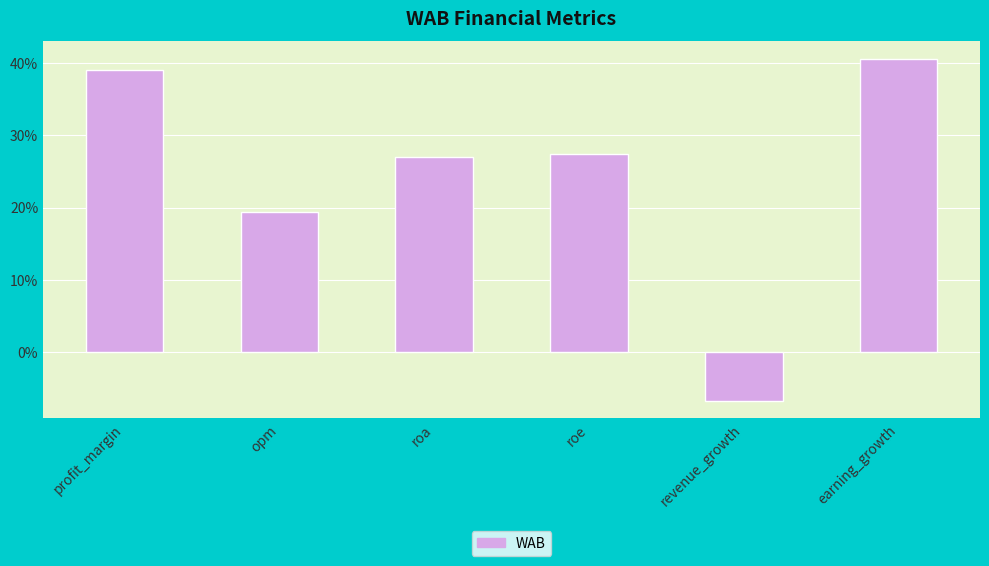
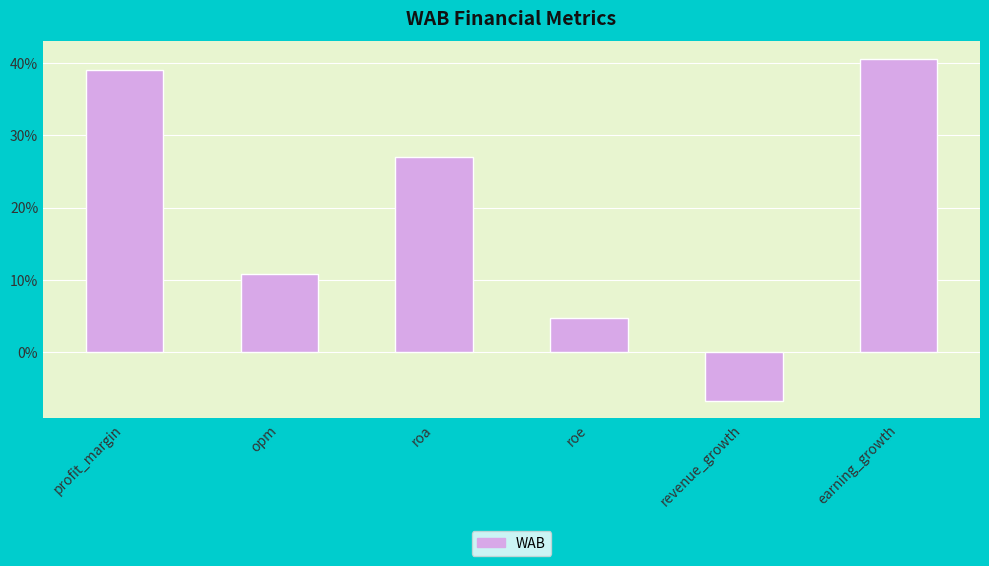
opm: 19% -> 11%
roe: 27% -> 5%
